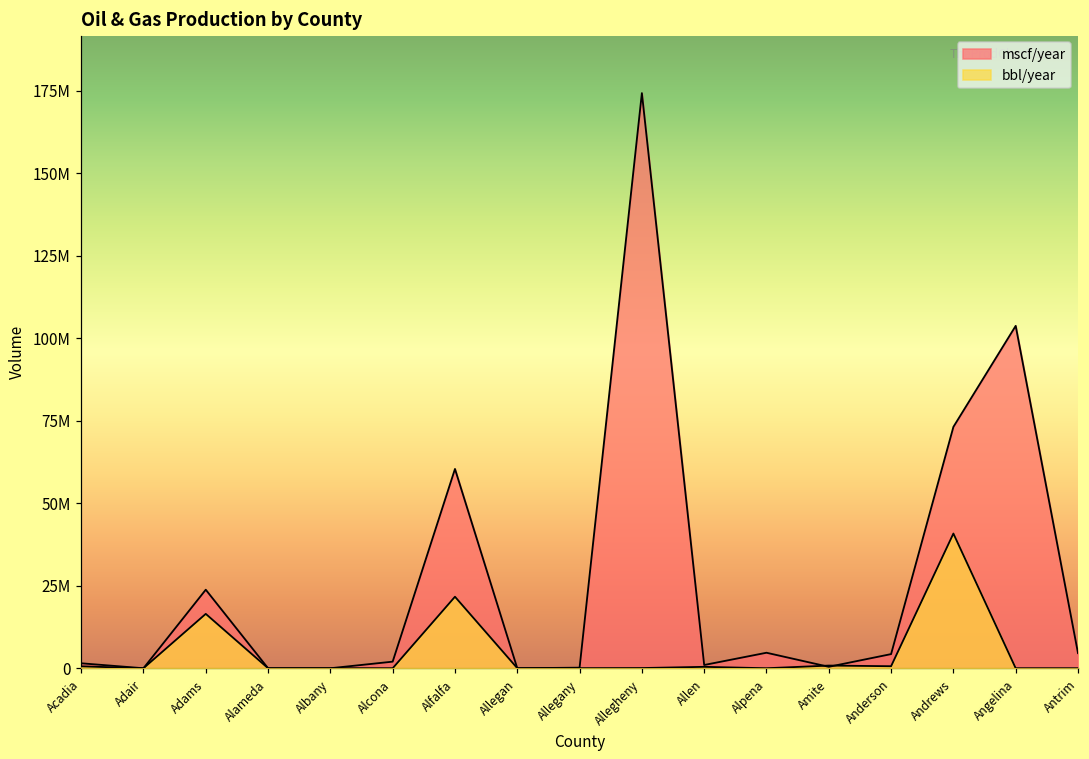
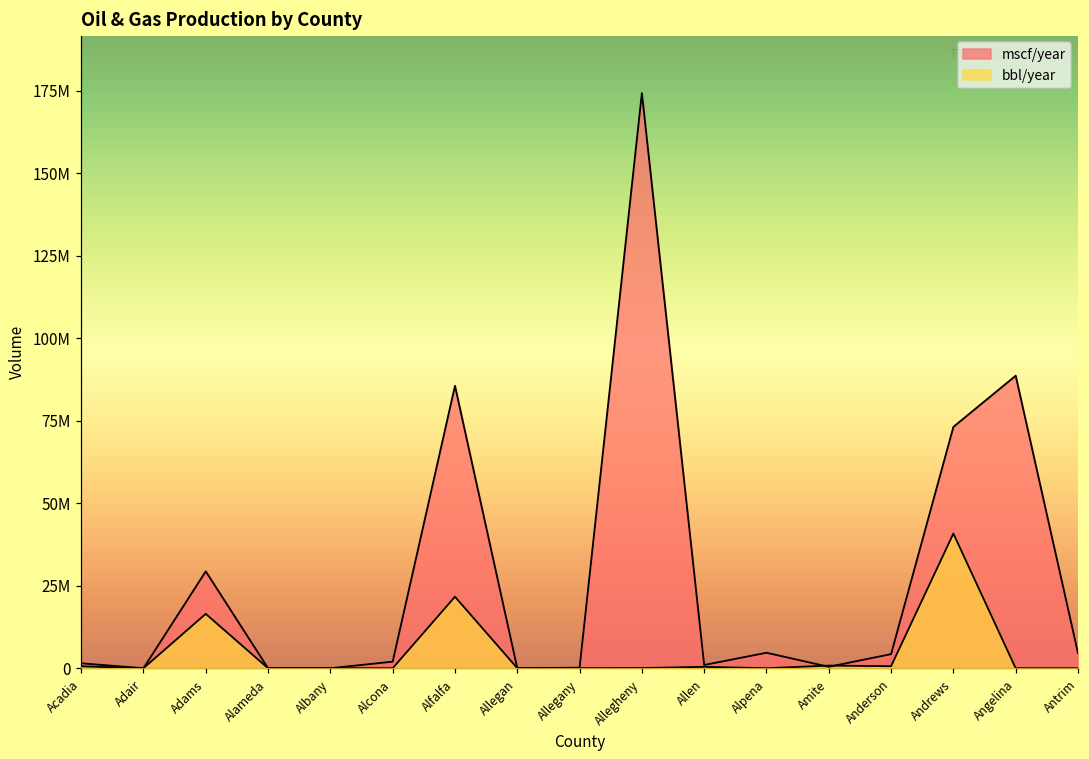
mscf/year, Adams: 24000000 -> 29000000
mscf/year, Alfalfa: 60000000 -> 86000000
mscf/year, Angelina: 104000000 -> 89000000
